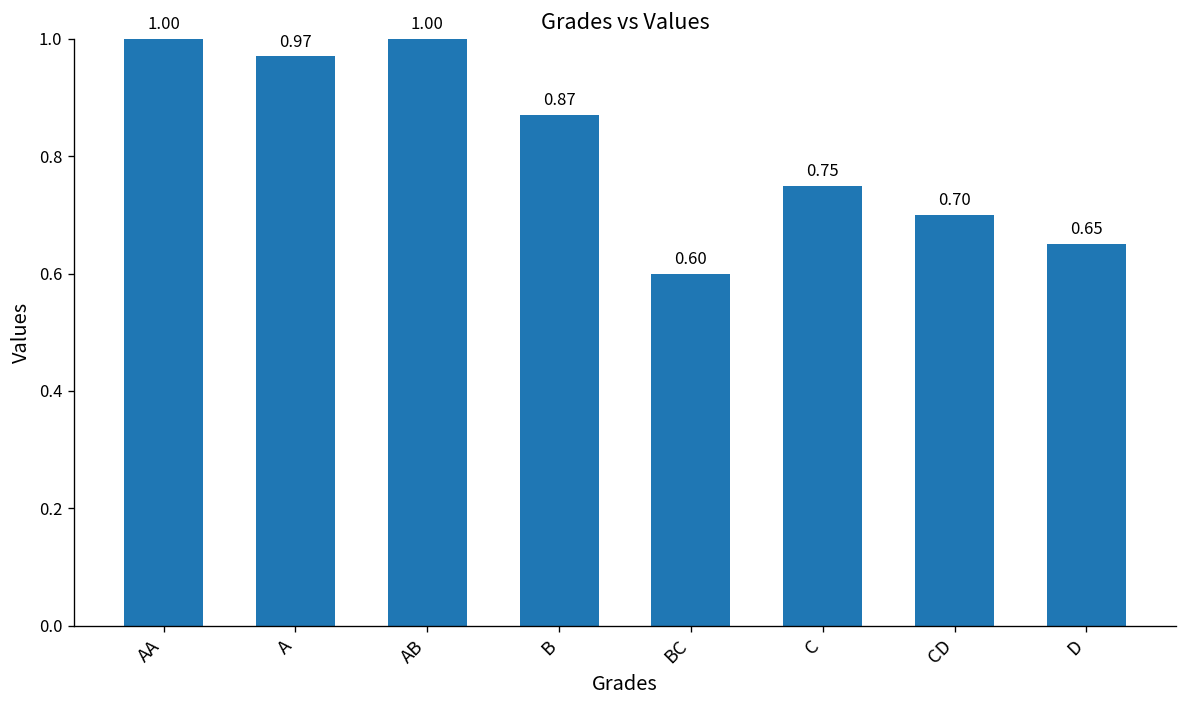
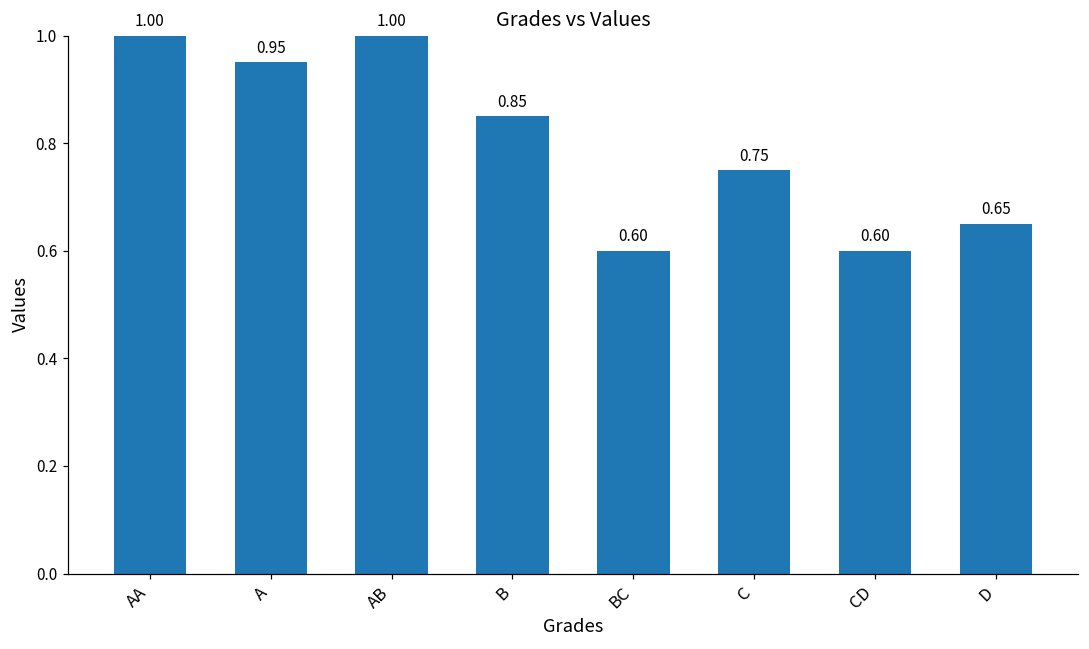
A: 0.97 -> 0.95
B: 0.87 -> 0.85
CD: 0.70 -> 0.60
